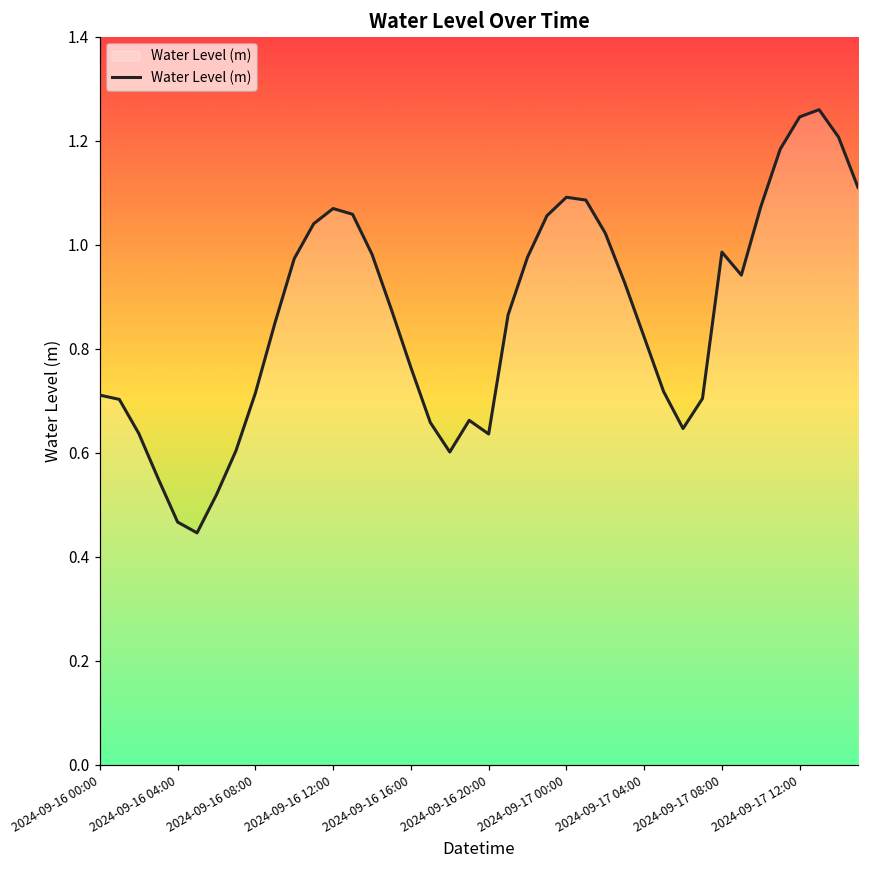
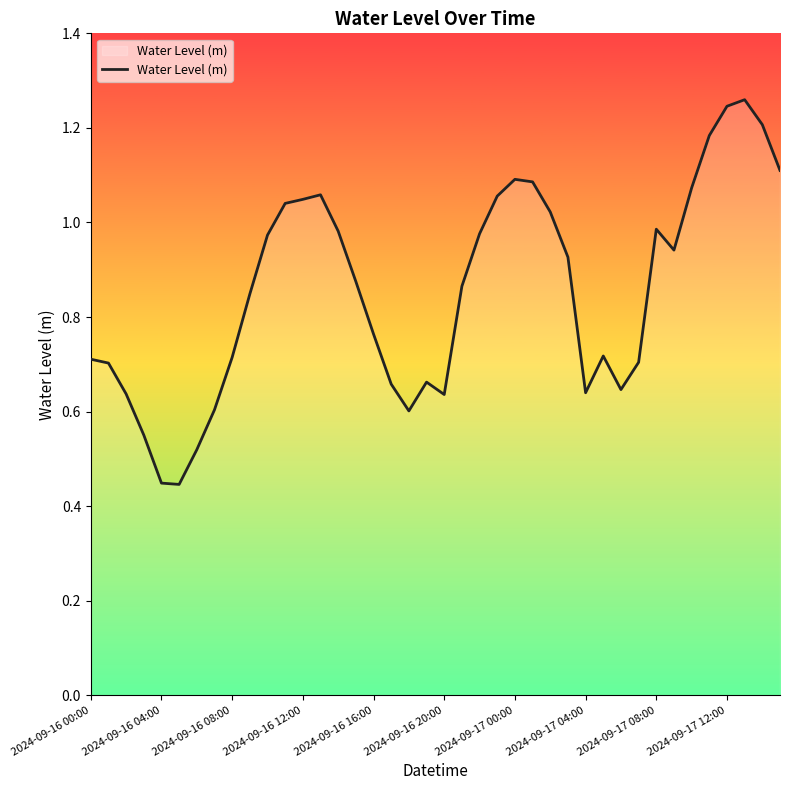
2024-09-16 04:00: 0.47 -> 0.45
2024-09-16 12:00: 1.07 -> 1.05
2024-09-17 04:00: 0.82 -> 0.64
